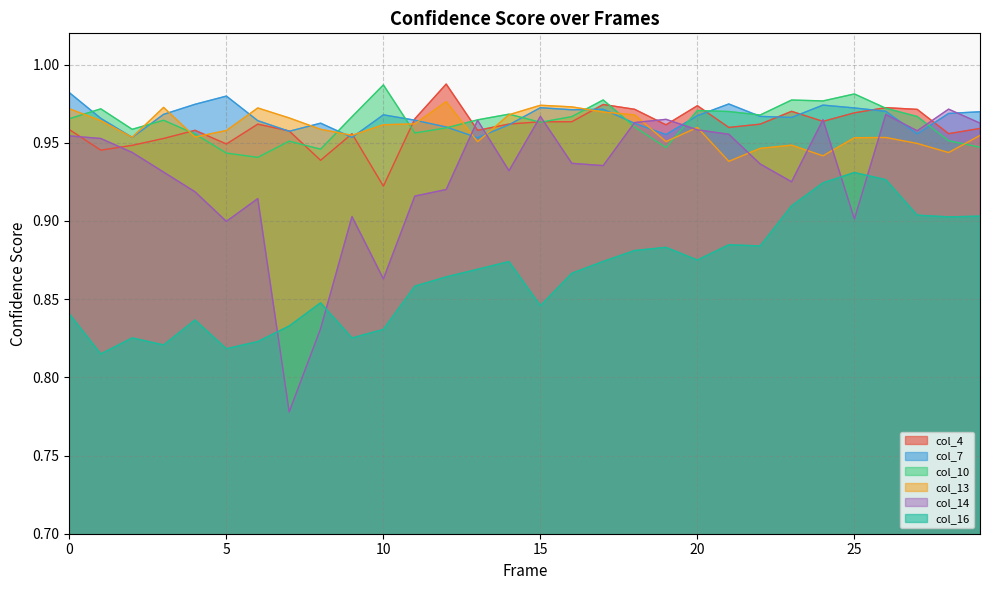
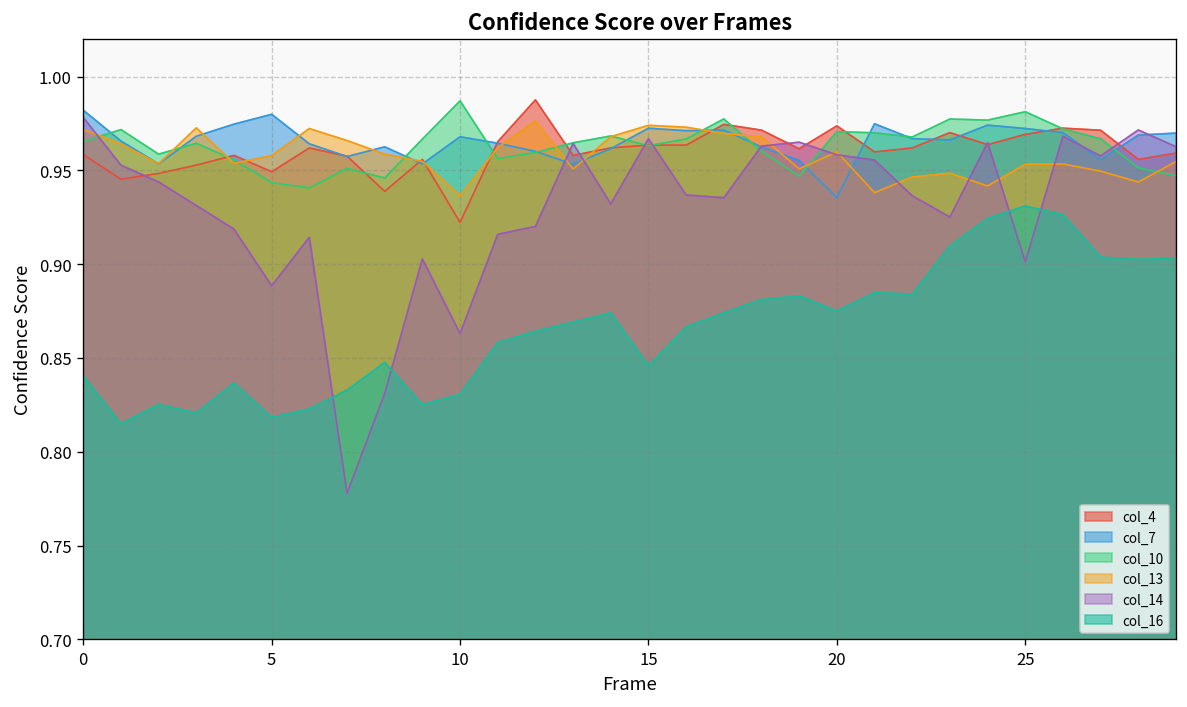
col_14, 0: 0.954 -> 0.978
col_14, 5: 0.900 -> 0.889
col_13, 10: 0.962 -> 0.936
col_7, 20: 0.967 -> 0.936
